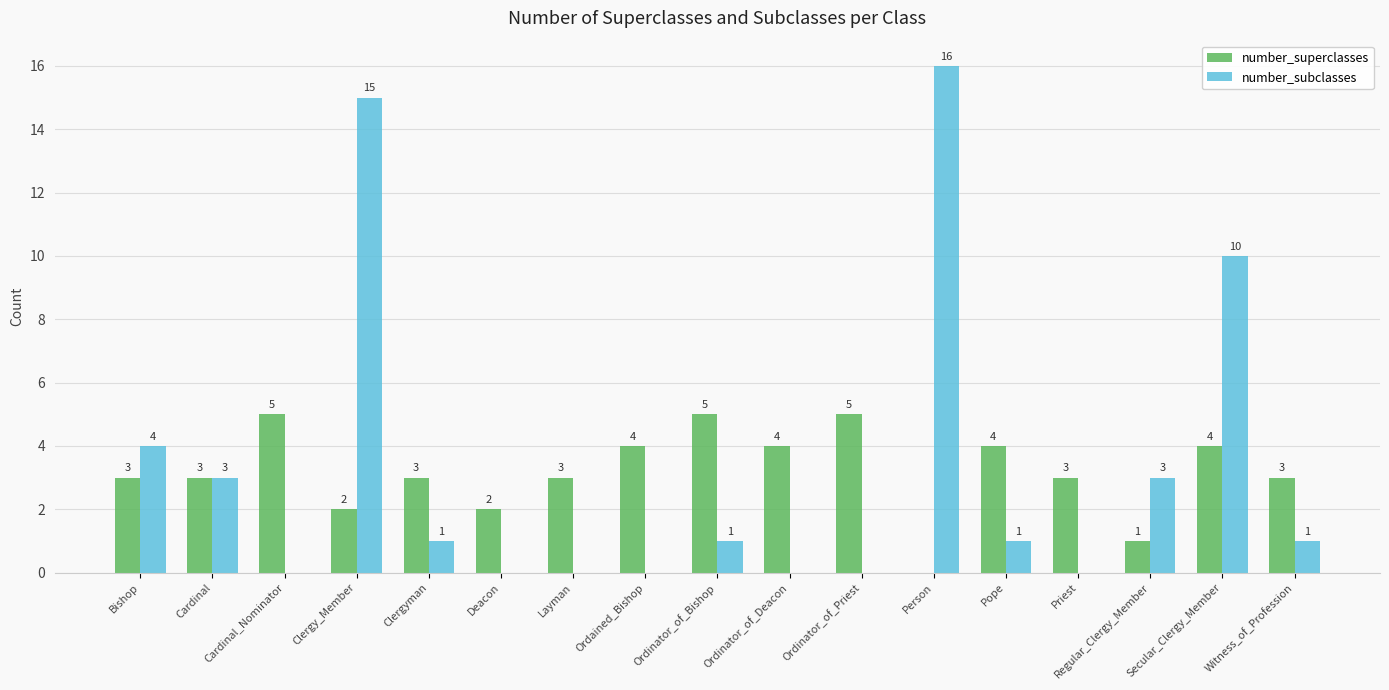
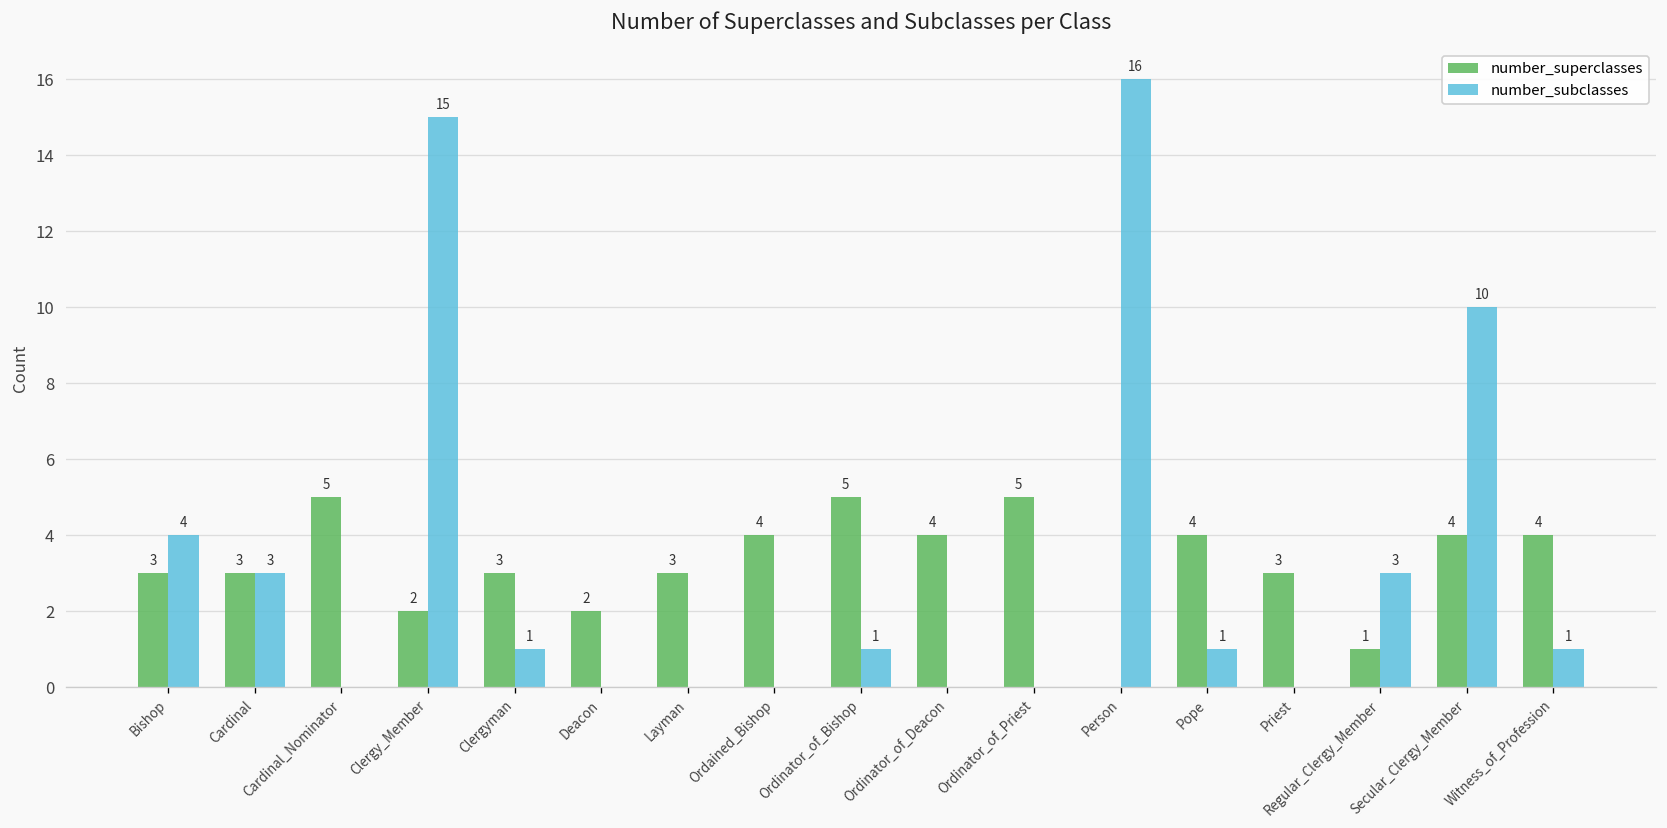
number_superclasses, Witness_of_Profession: 3 -> 4
